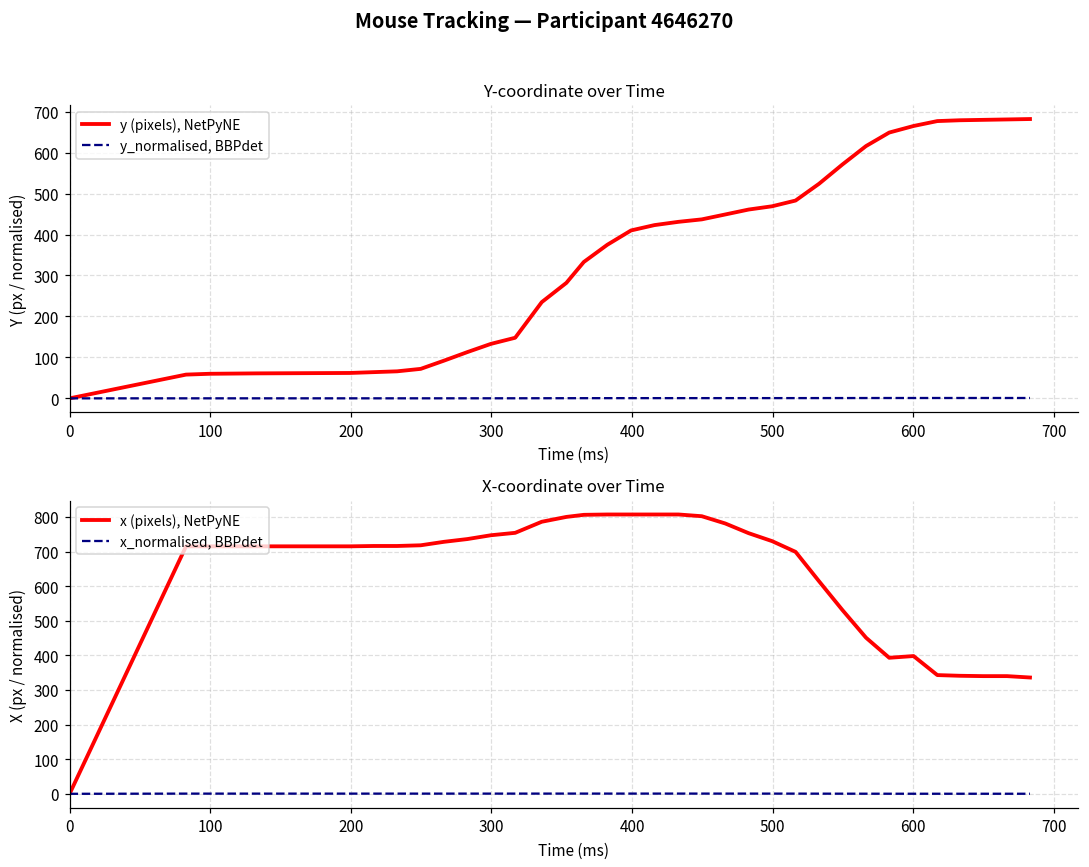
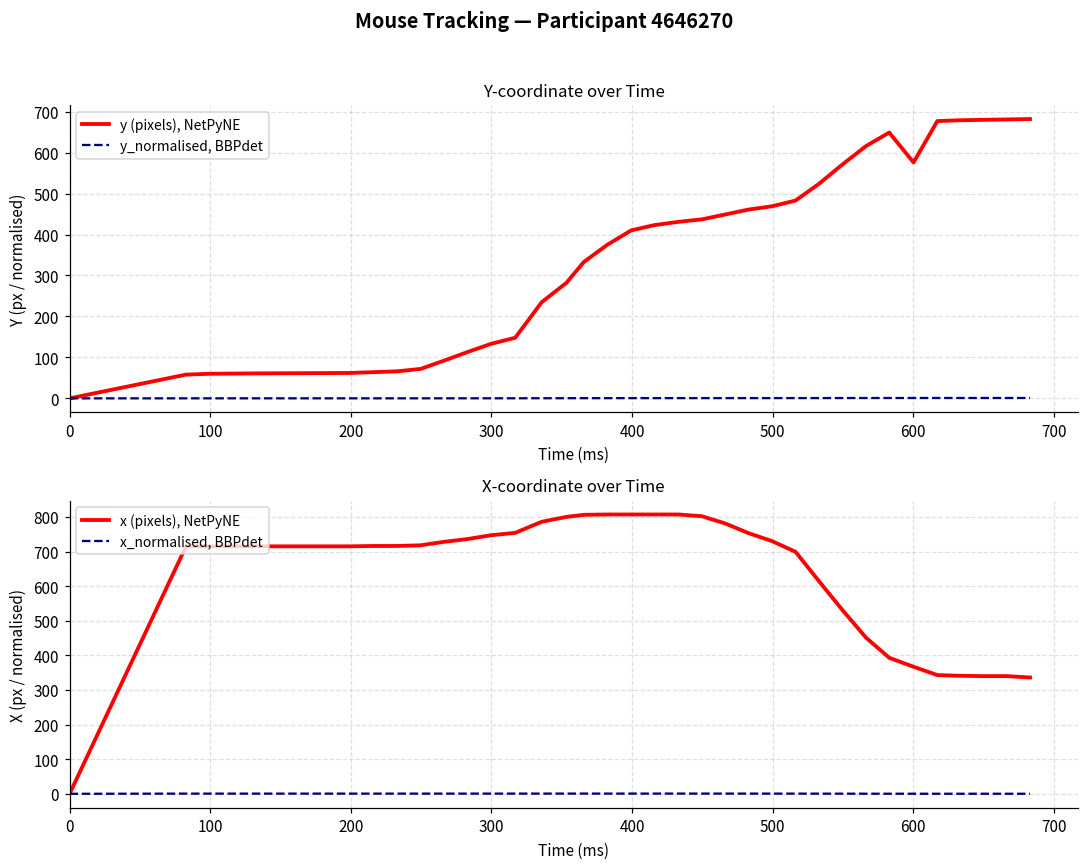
Y-coordinate over Time, y (pixels), NetPyNE, 600: 670 -> 580
X-coordinate over Time, x (pixels), NetPyNE, 600: 400 -> 370
